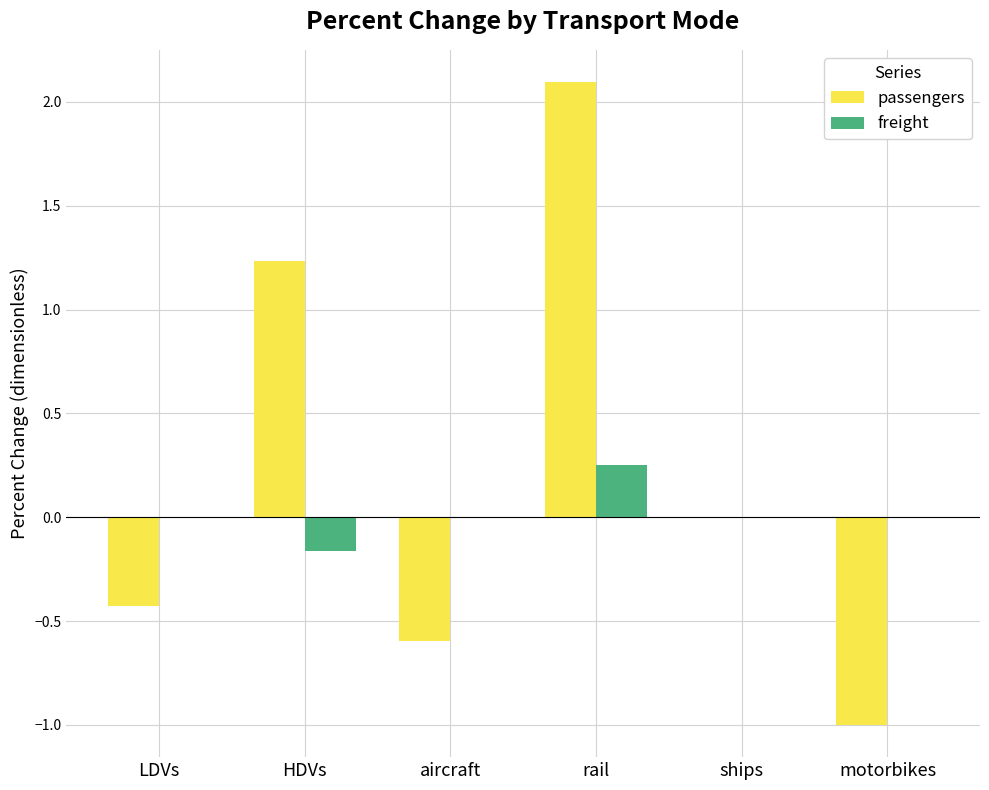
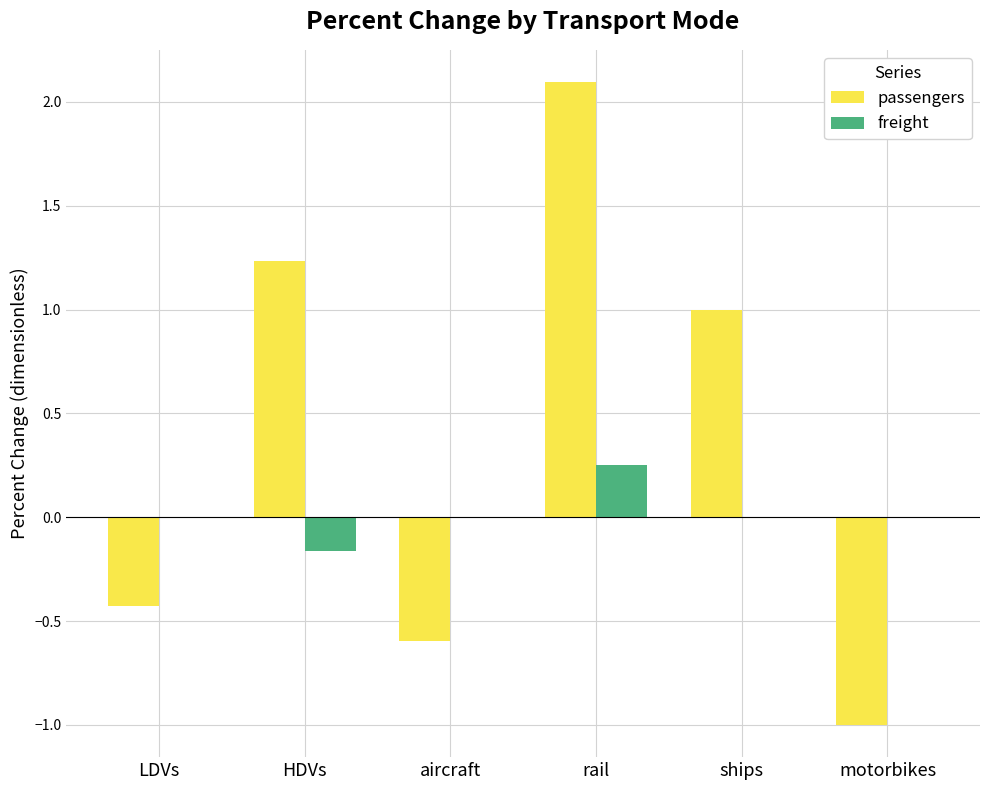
passengers, ships: 0 -> 1
